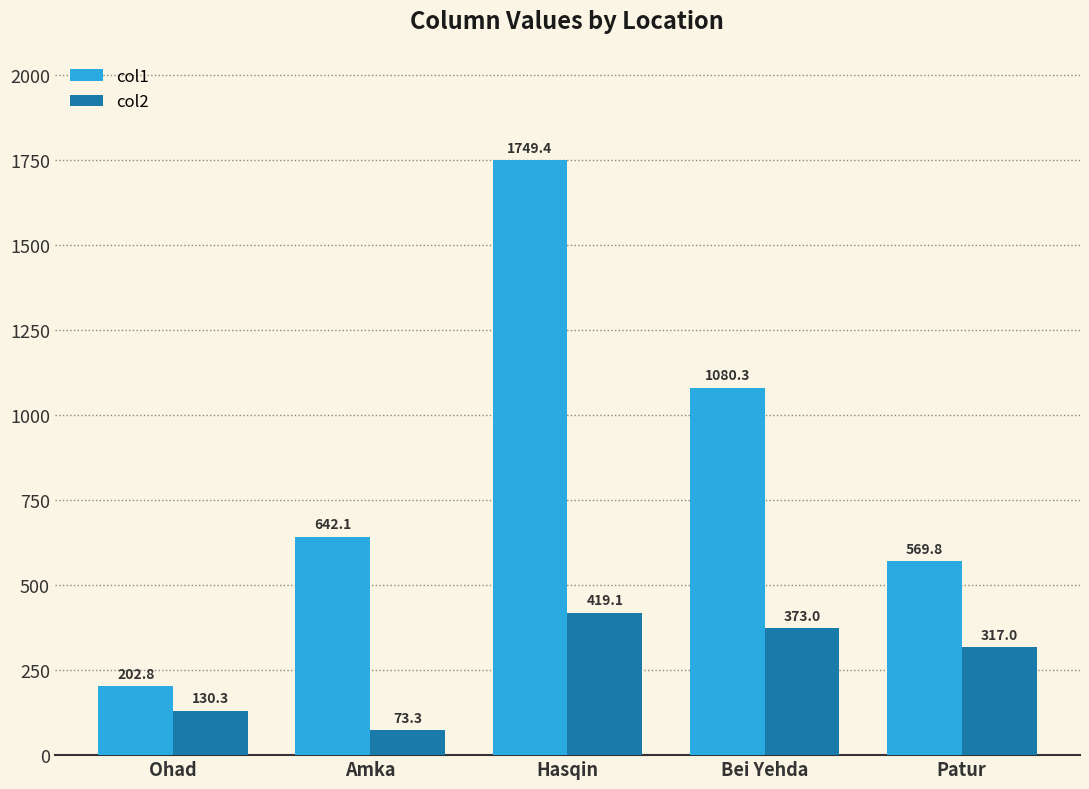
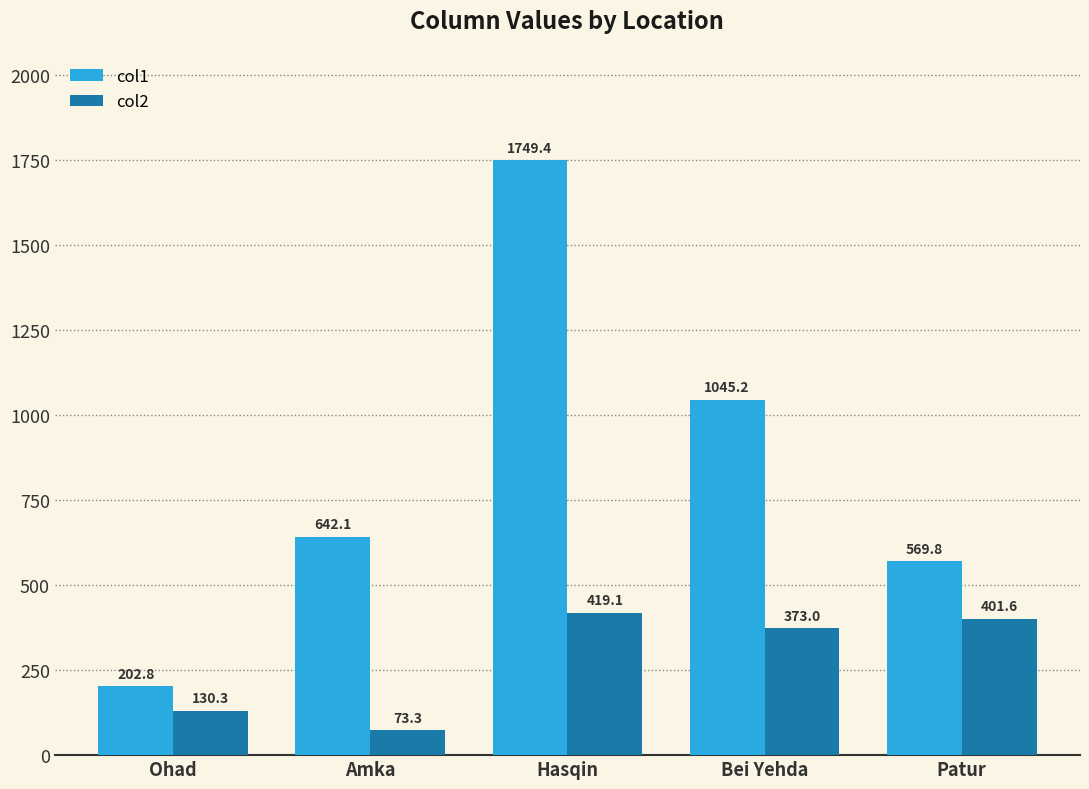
col1, Bei Yehda: 1080.3 -> 1045.2
col2, Patur: 317.0 -> 401.6
